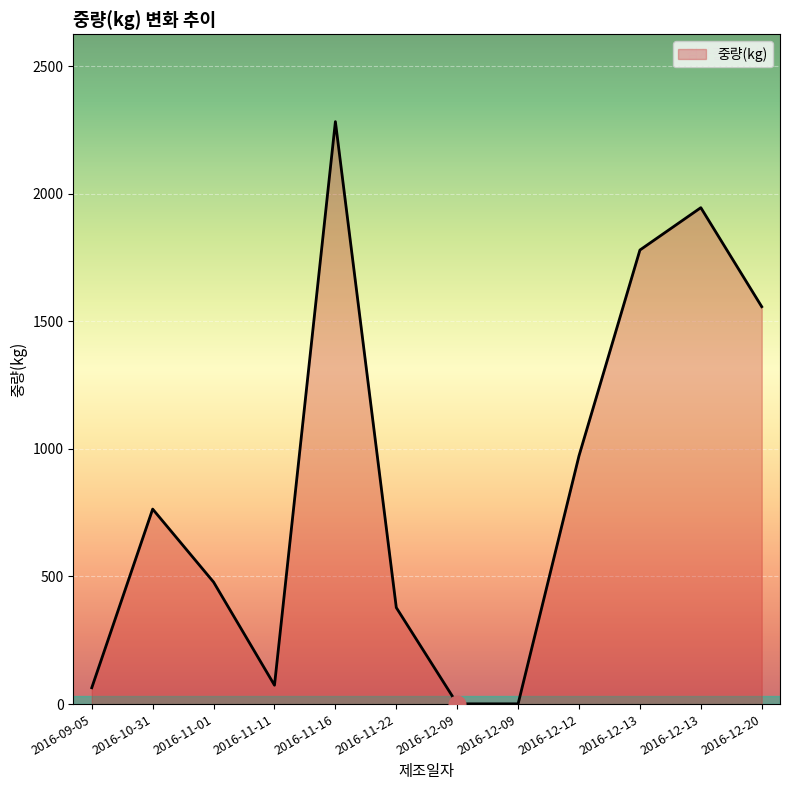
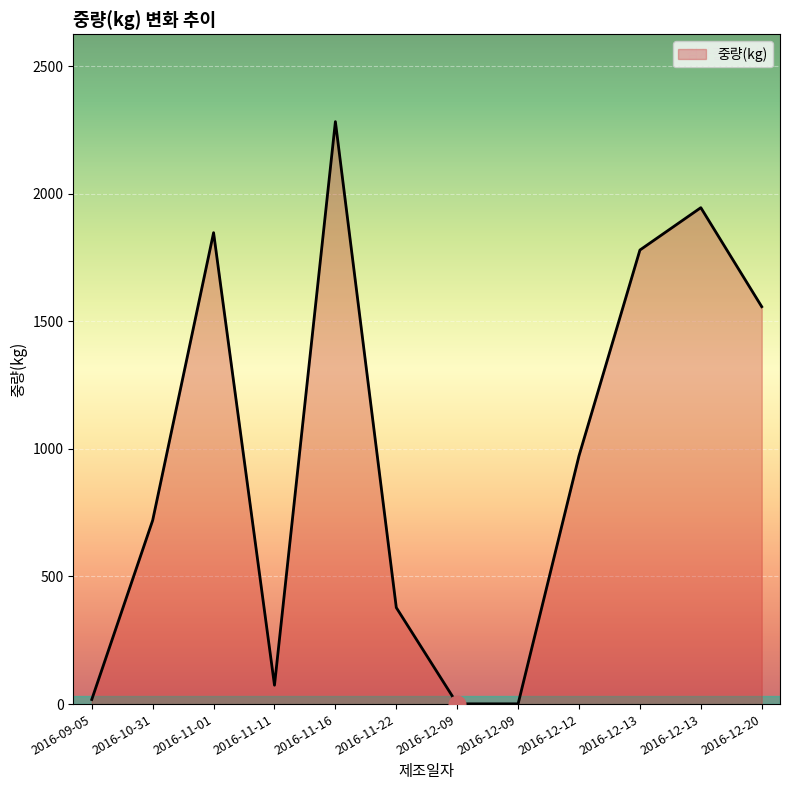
중량(kg), 2016-09-05: 60 -> 20
중량(kg), 2016-10-31: 760 -> 720
중량(kg), 2016-11-01: 480 -> 1850
